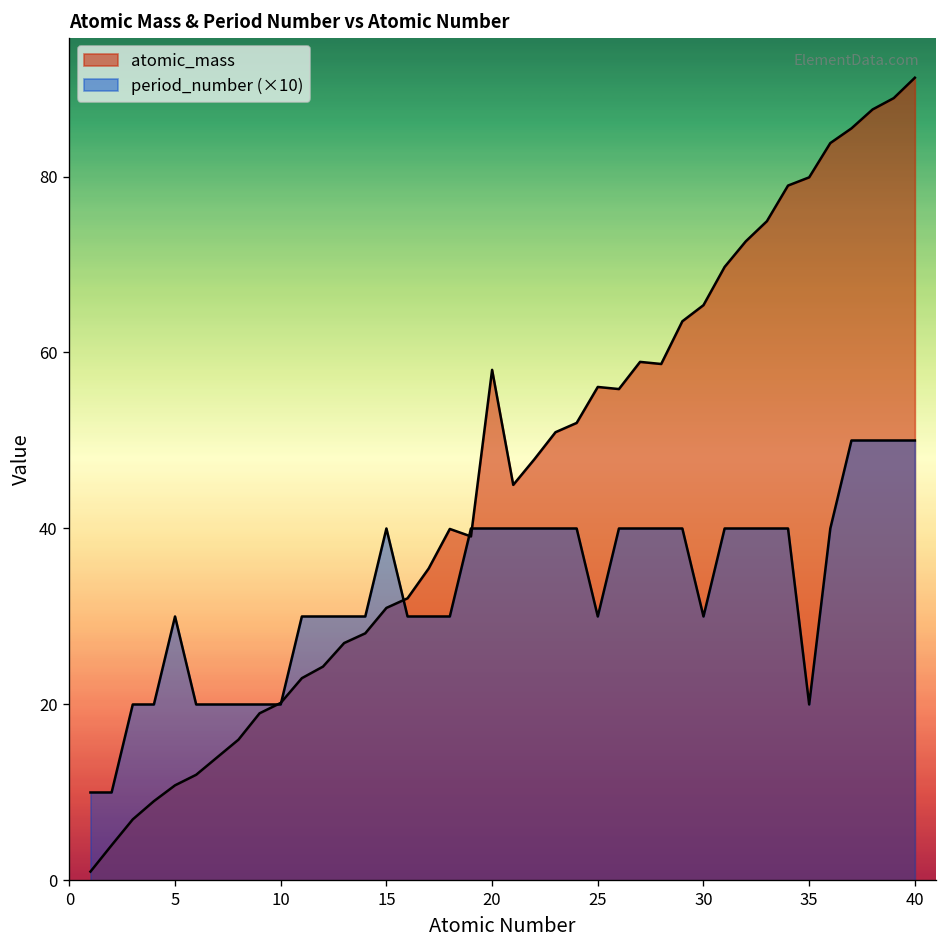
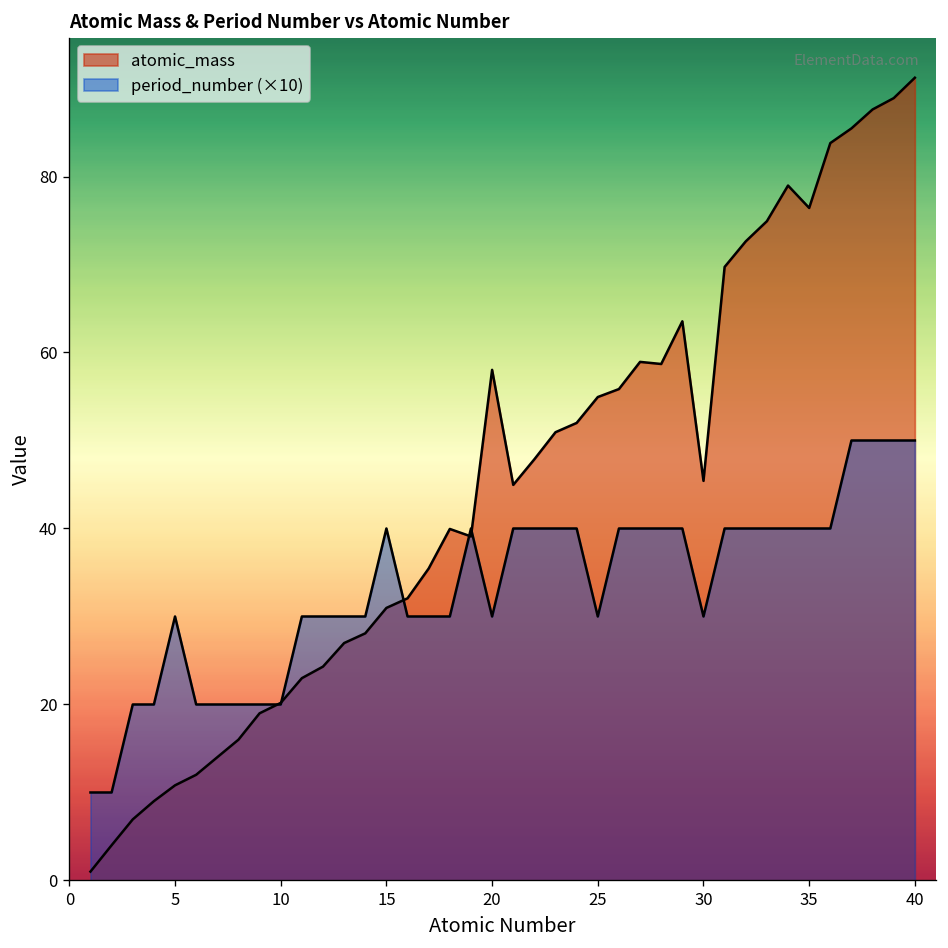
period_number (×10), 20: 40 -> 30
atomic_mass, 25: 56 -> 55
atomic_mass, 30: 65 -> 45
atomic_mass, 35: 80 -> 76
period_number (×10), 35: 20 -> 40
